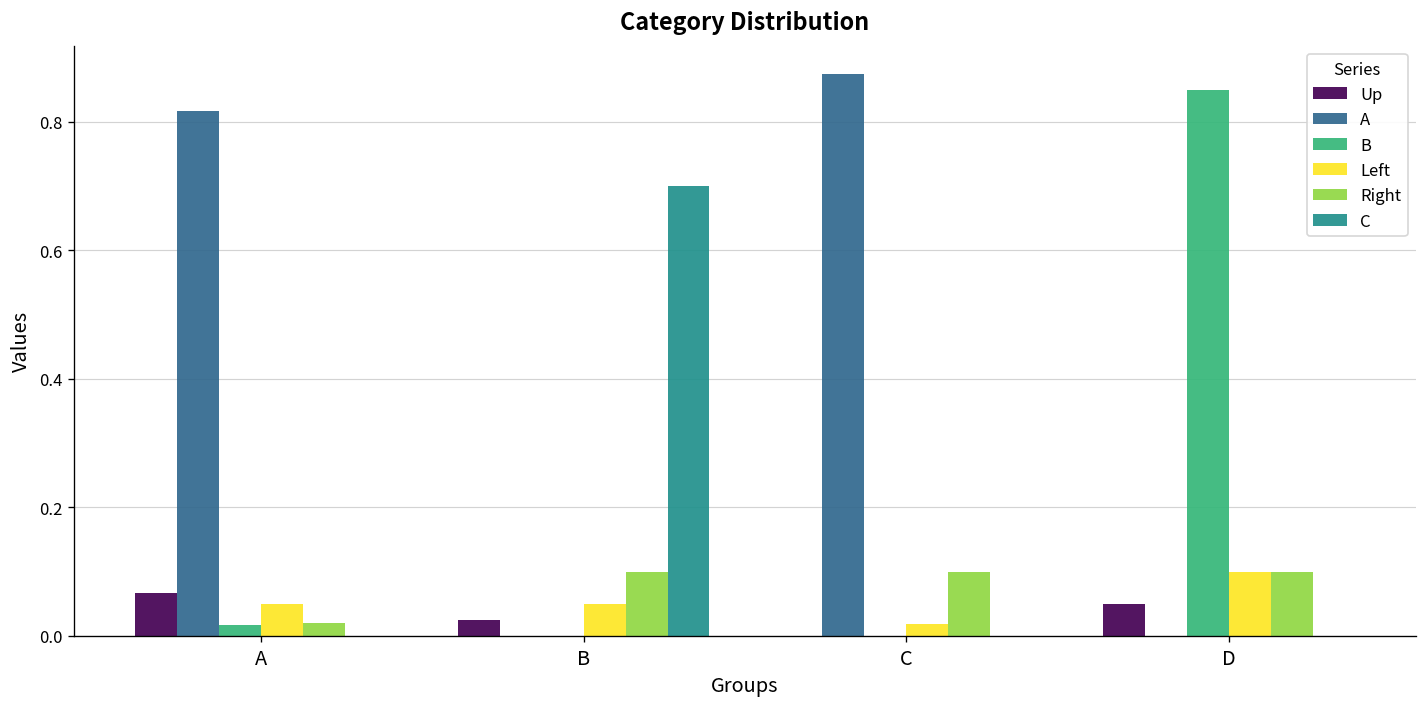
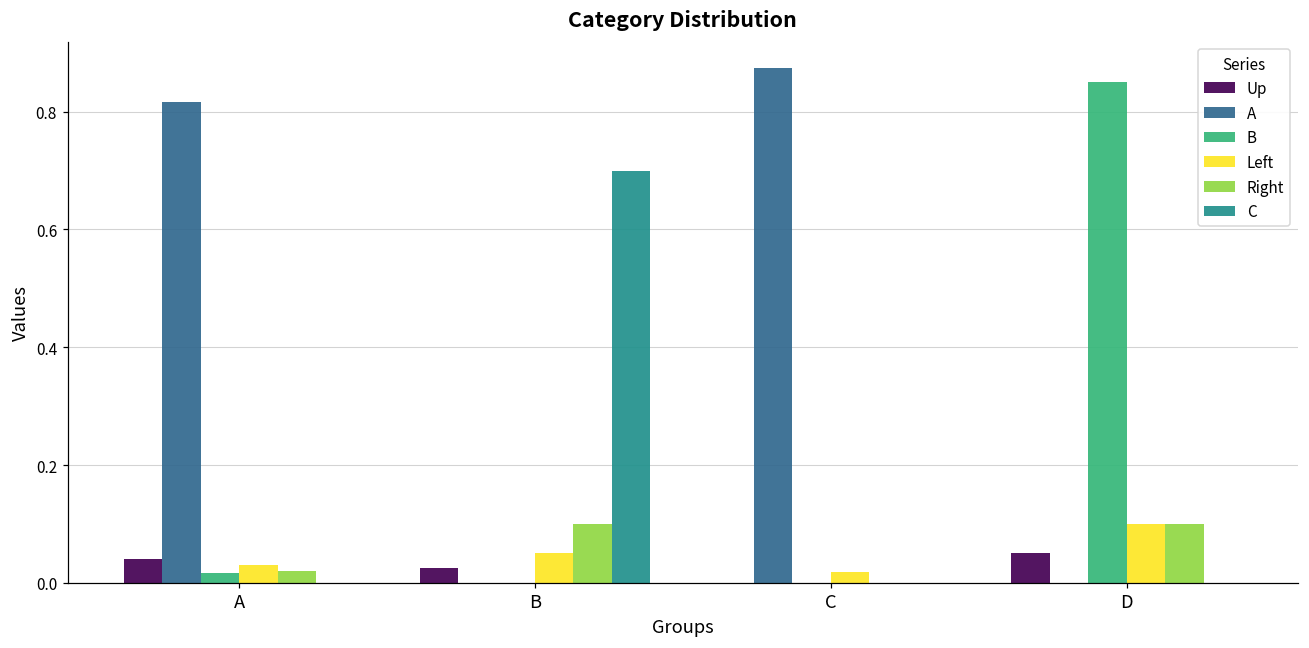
Up, A: 0.07 -> 0.04
Left, A: 0.05 -> 0.03
Right, C: 0.1 -> 0.0
